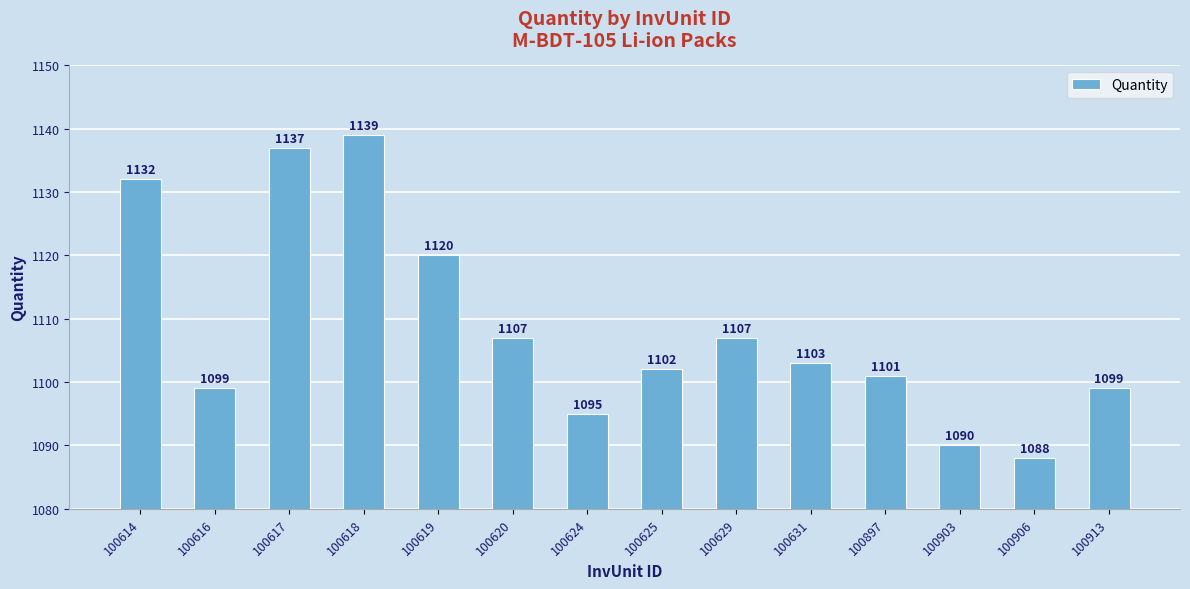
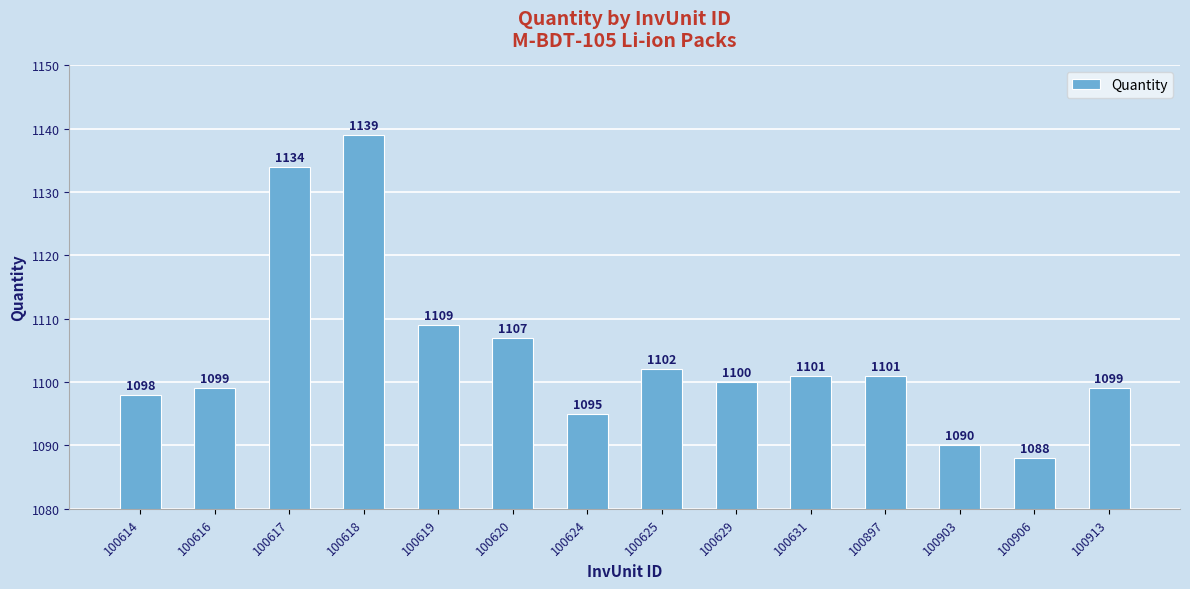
100614: 1132 -> 1098
100617: 1137 -> 1134
100619: 1120 -> 1109
100629: 1107 -> 1100
100631: 1103 -> 1101
